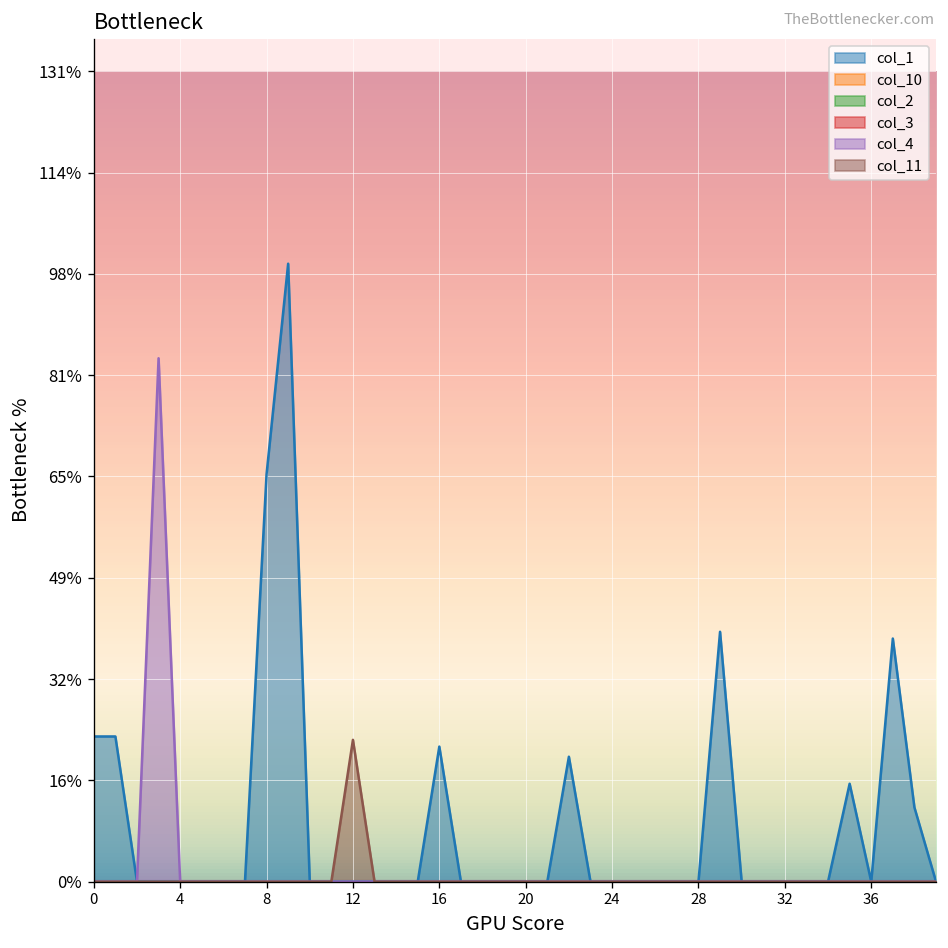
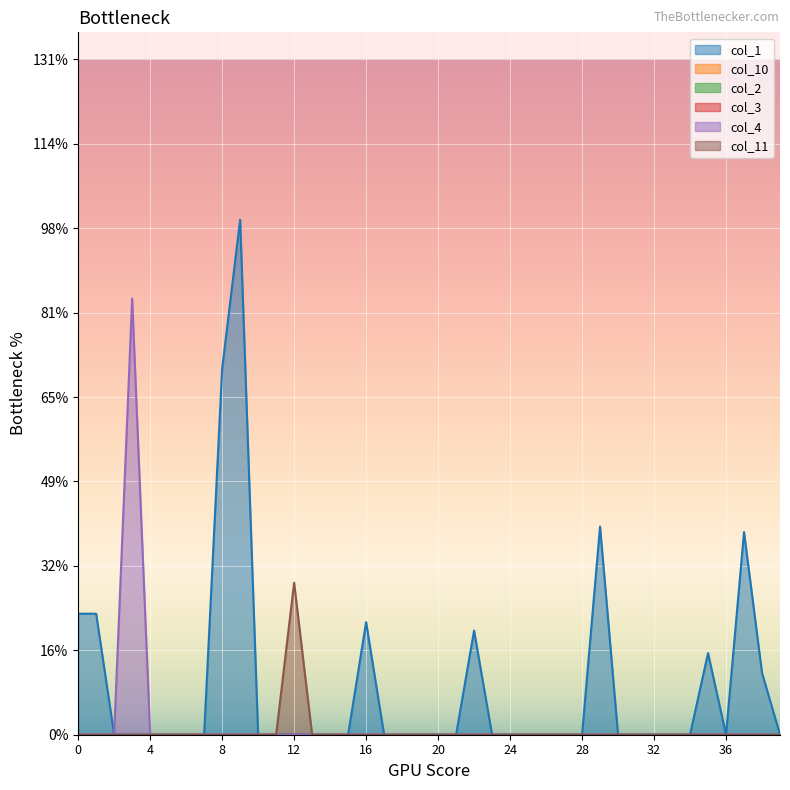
col_1, 8: 66% -> 71%
col_11, 12: 23% -> 29%
